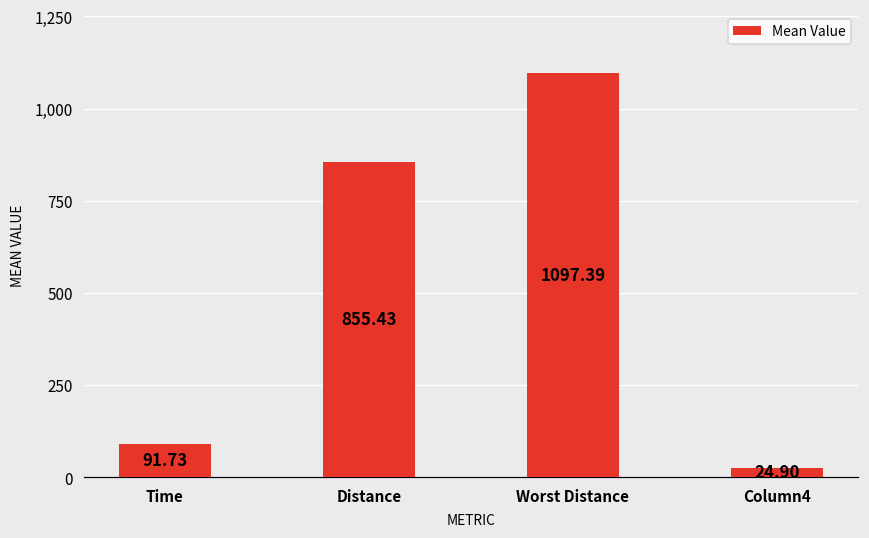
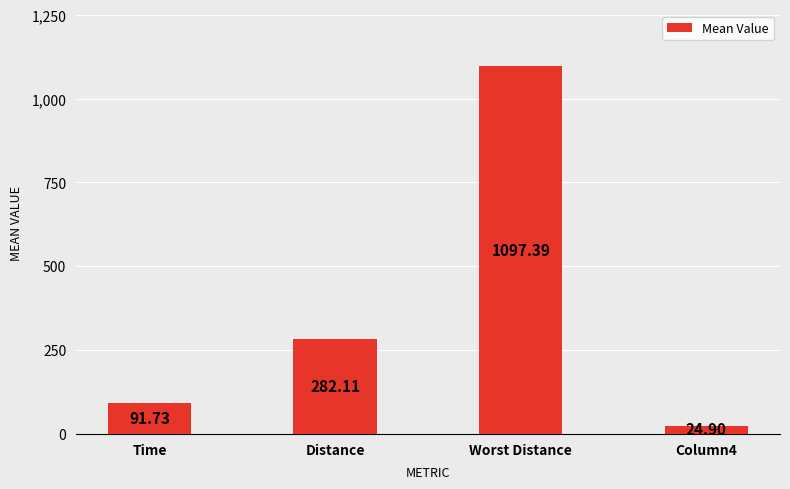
Distance: 855.43 -> 282.11
